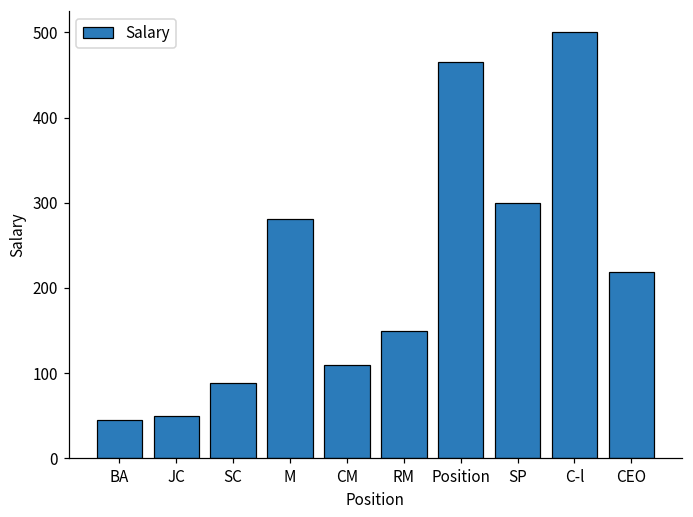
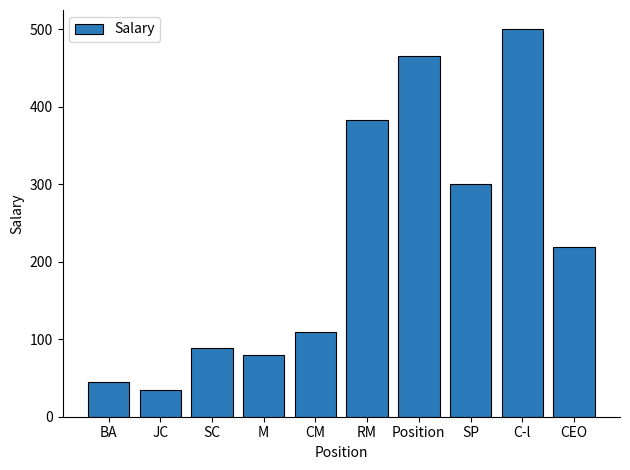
JC: 50 -> 30
M: 280 -> 80
RM: 150 -> 380
